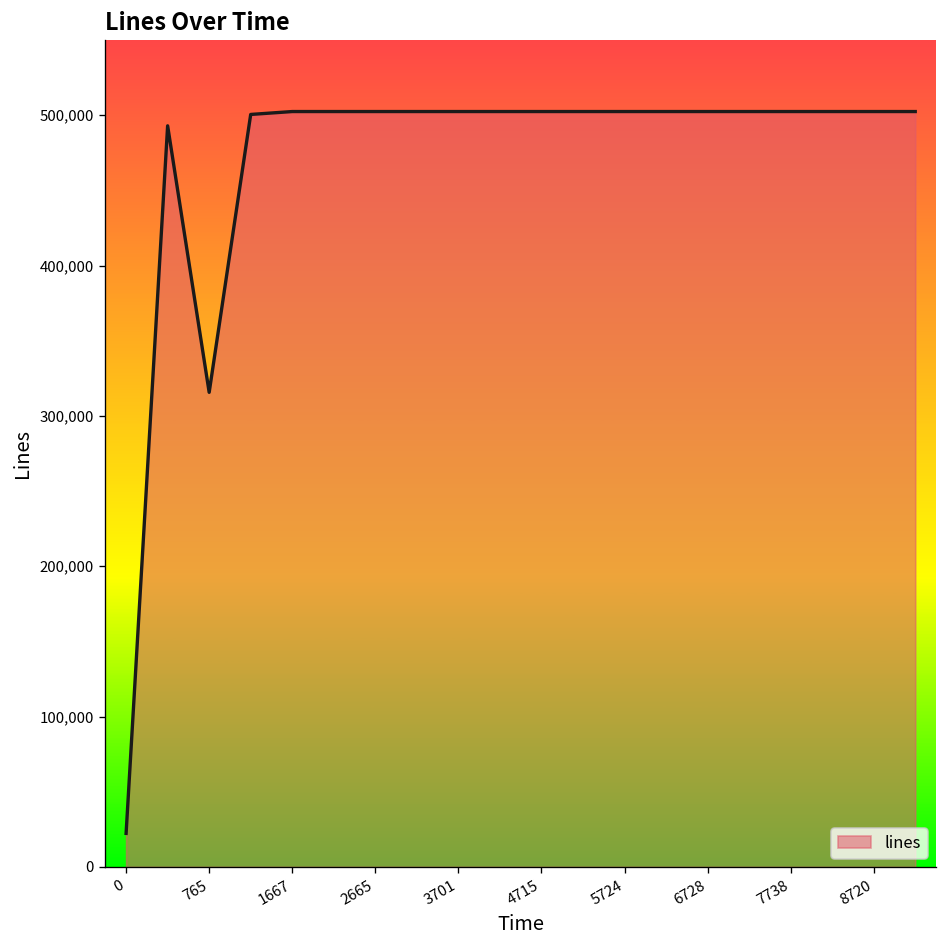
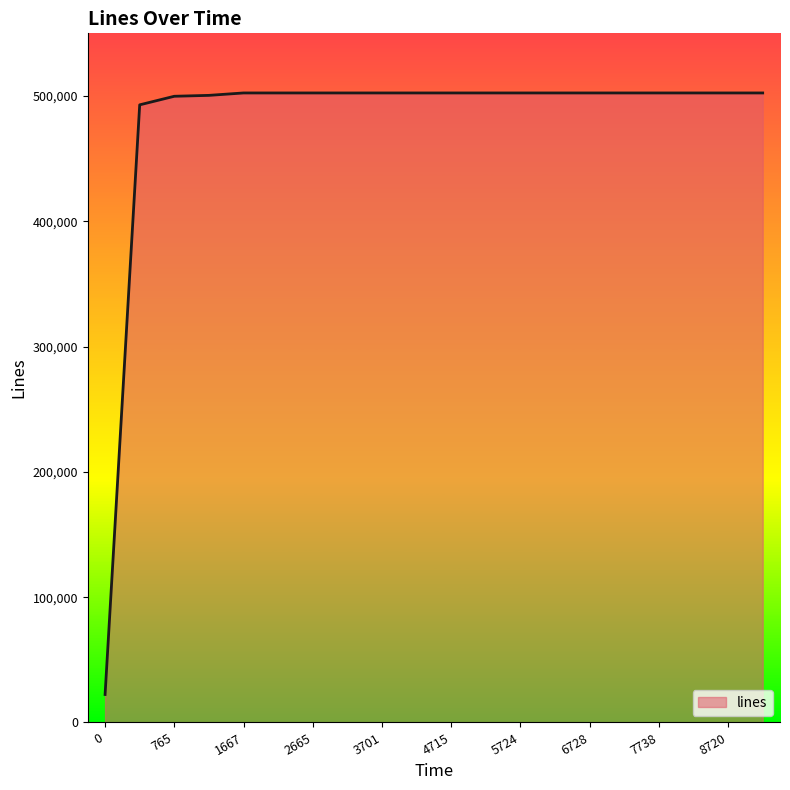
765: 316,000 -> 500,000
